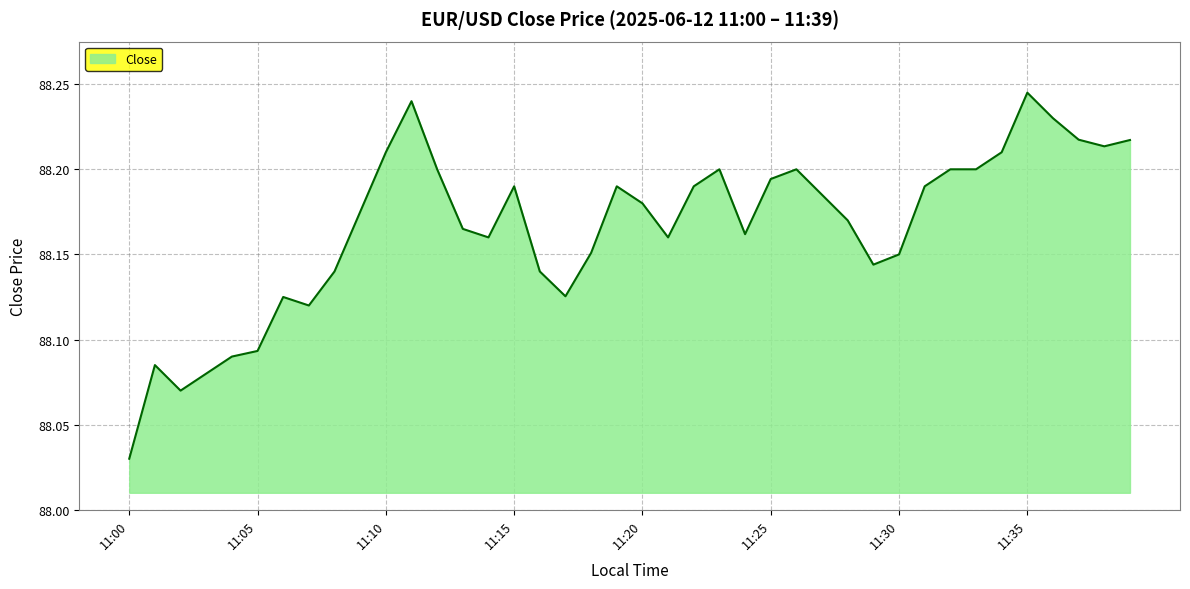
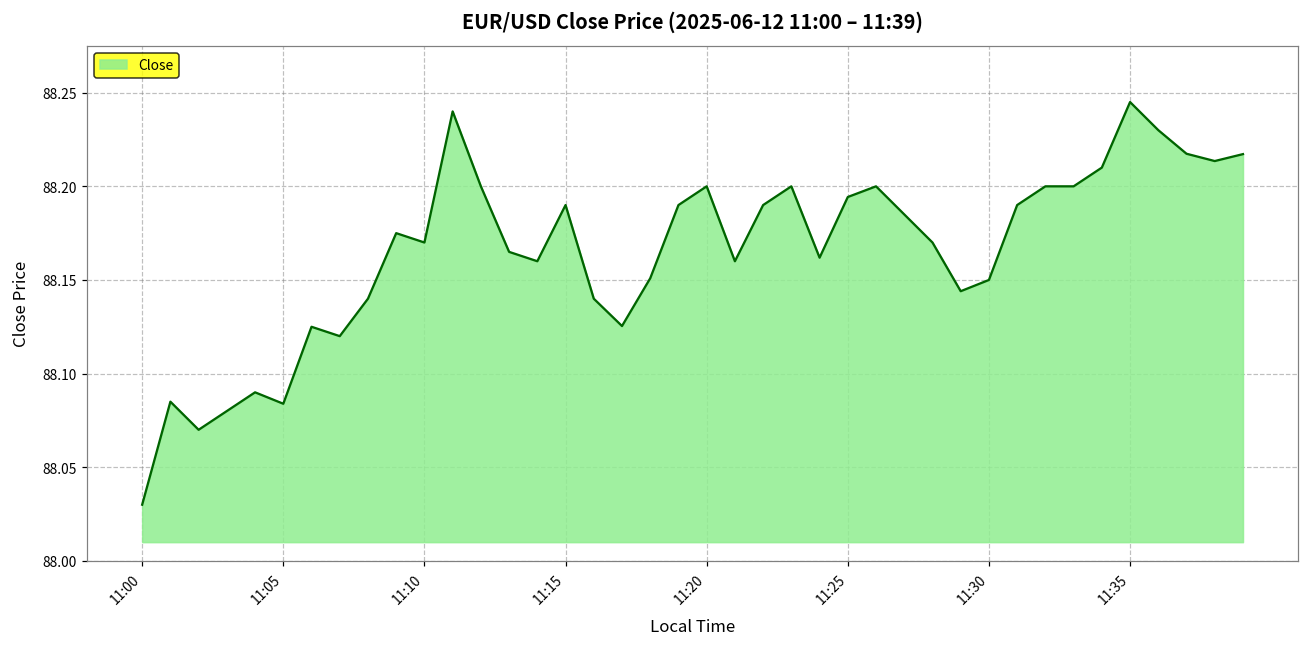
11:05: 88.093 -> 88.084
11:10: 88.21 -> 88.17
11:20: 88.18 -> 88.20
